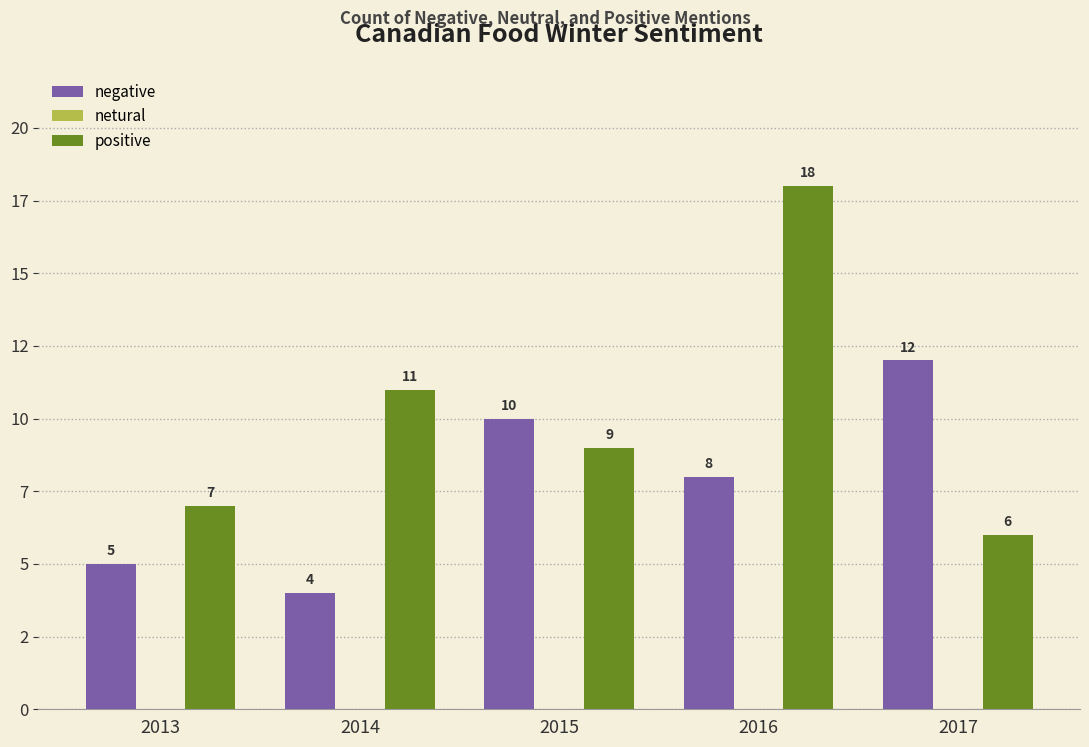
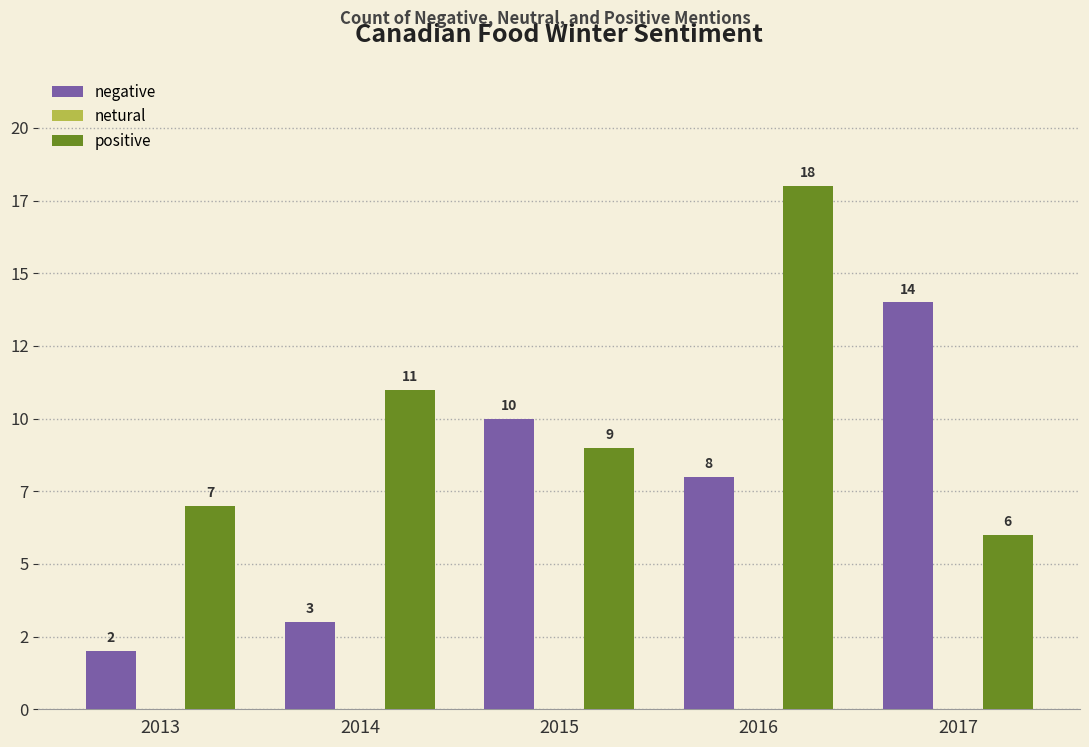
negative, 2013: 5 -> 2
negative, 2014: 4 -> 3
negative, 2017: 12 -> 14
